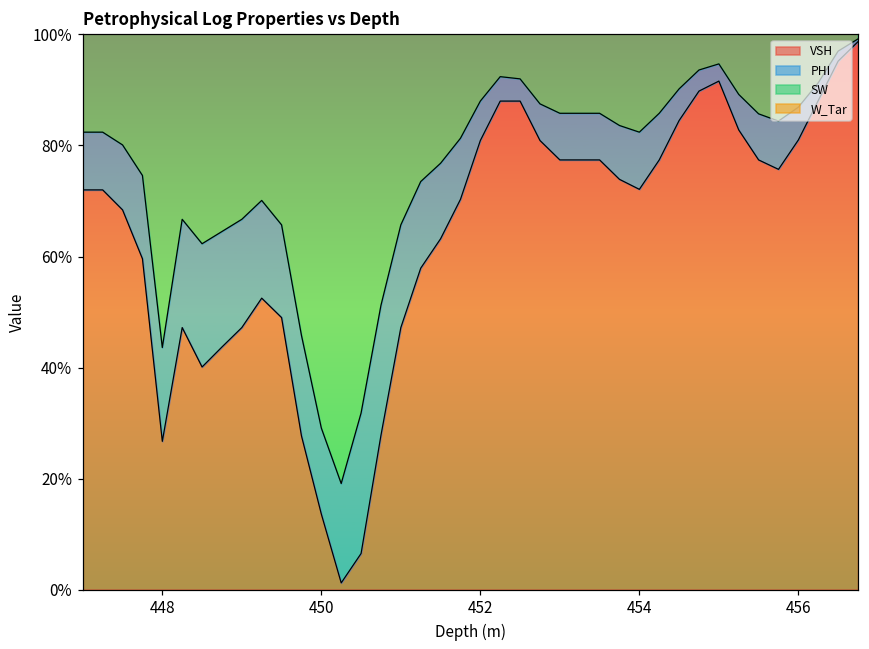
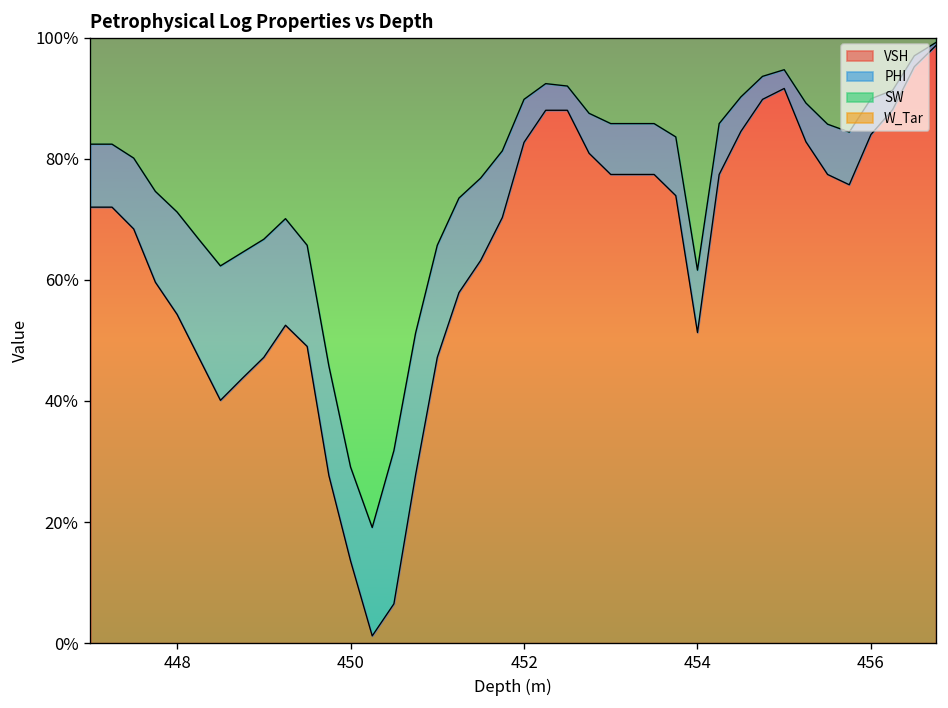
VSH, 448: 27% -> 54%
VSH, 452: 81% -> 83%
VSH, 454: 72% -> 51%
VSH, 456: 81% -> 84%
